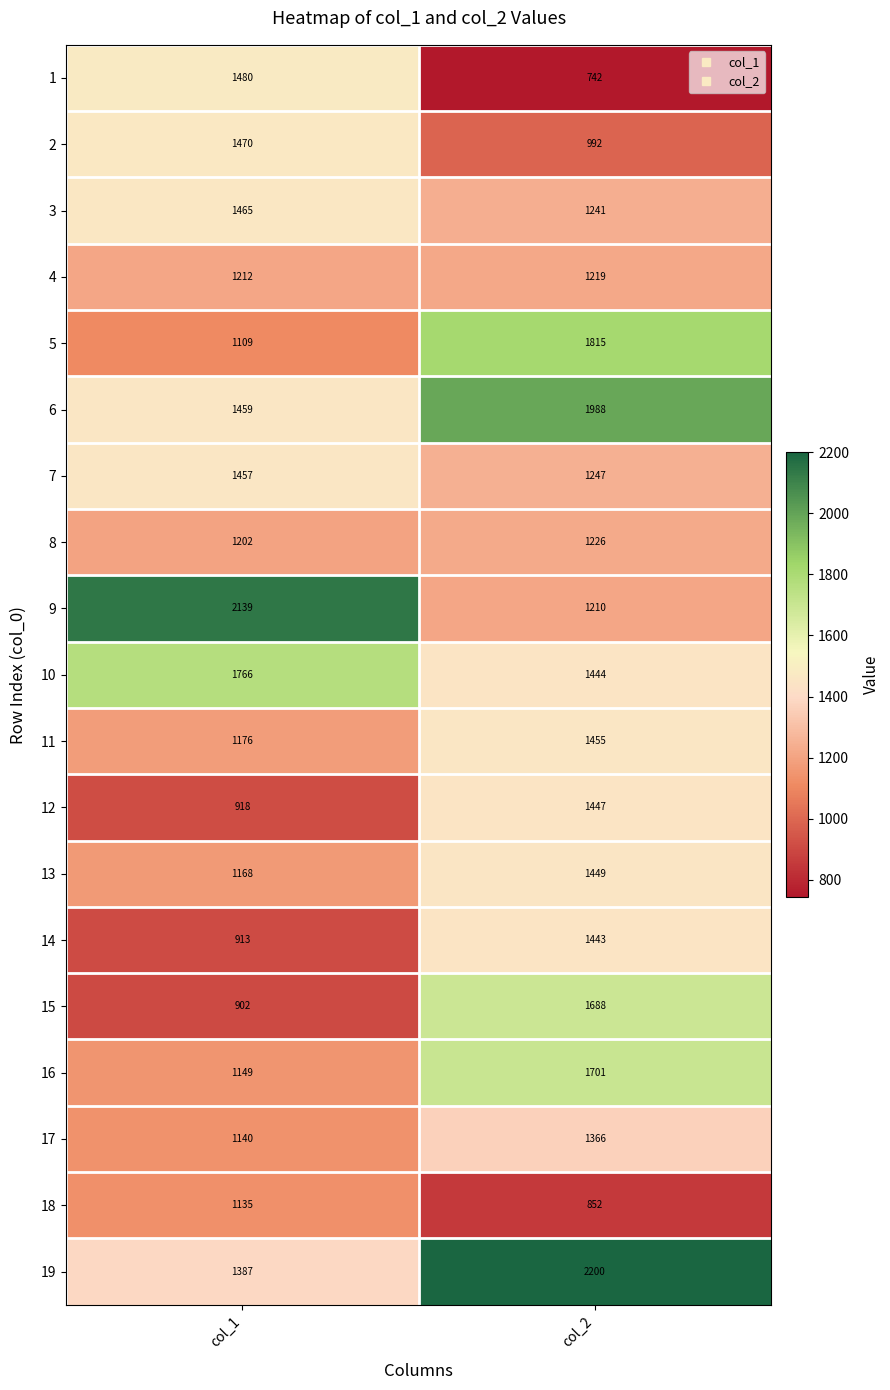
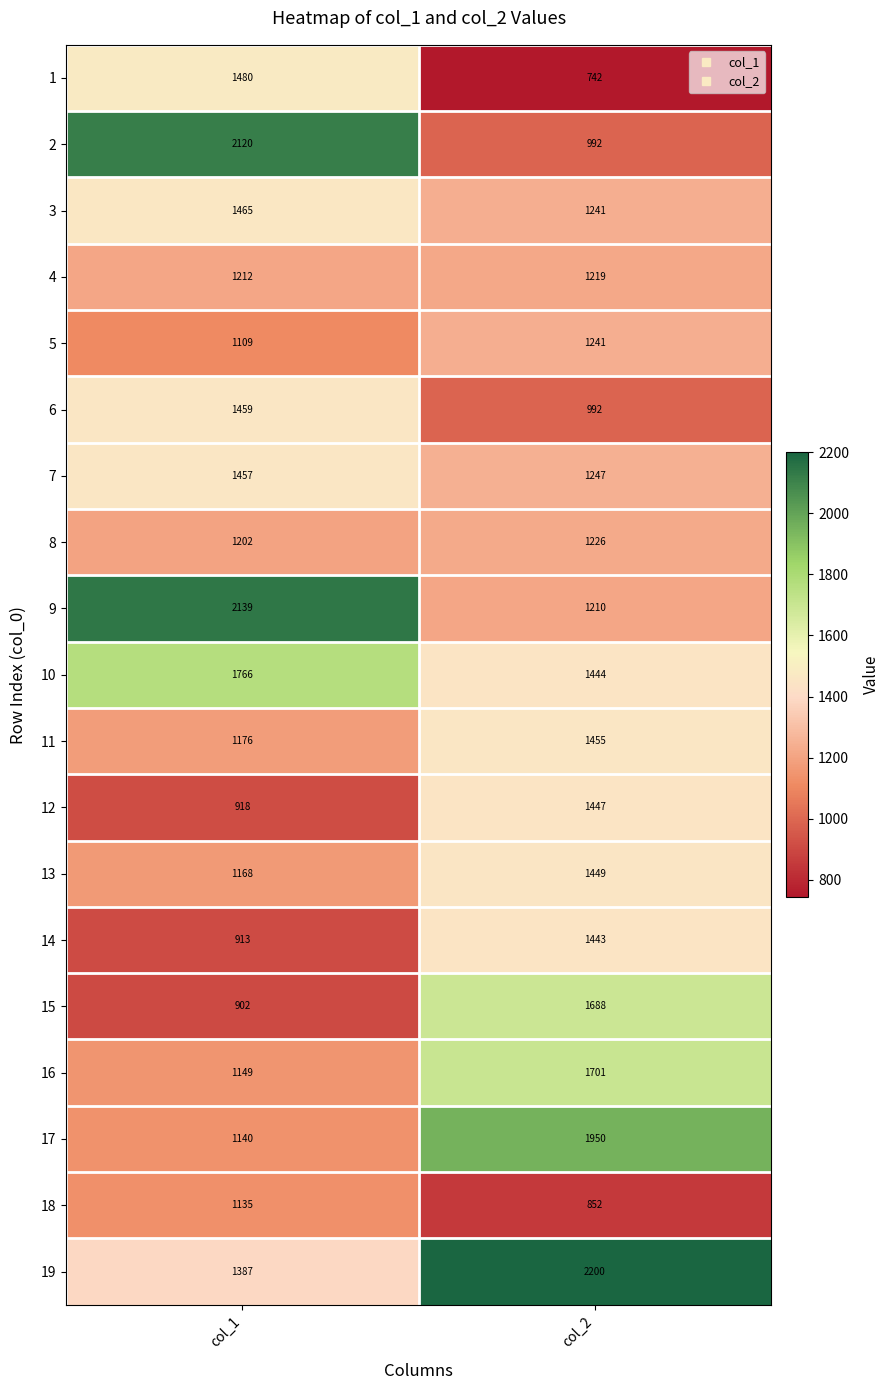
2, col_1: 1470 -> 2120
5, col_2: 1815 -> 1241
6, col_2: 1988 -> 992
17, col_2: 1366 -> 1950
